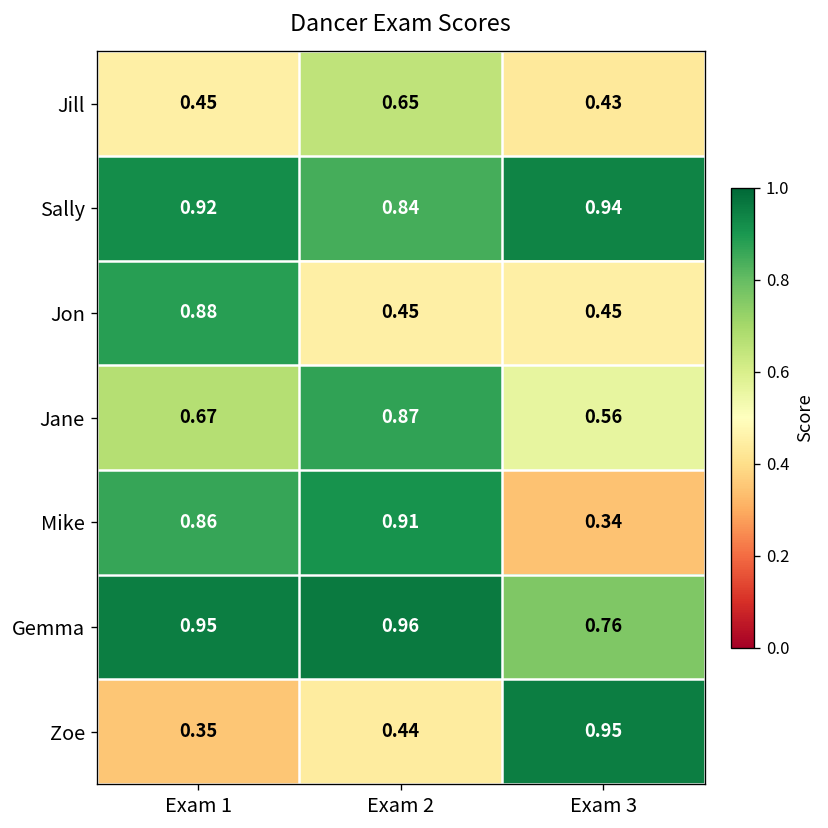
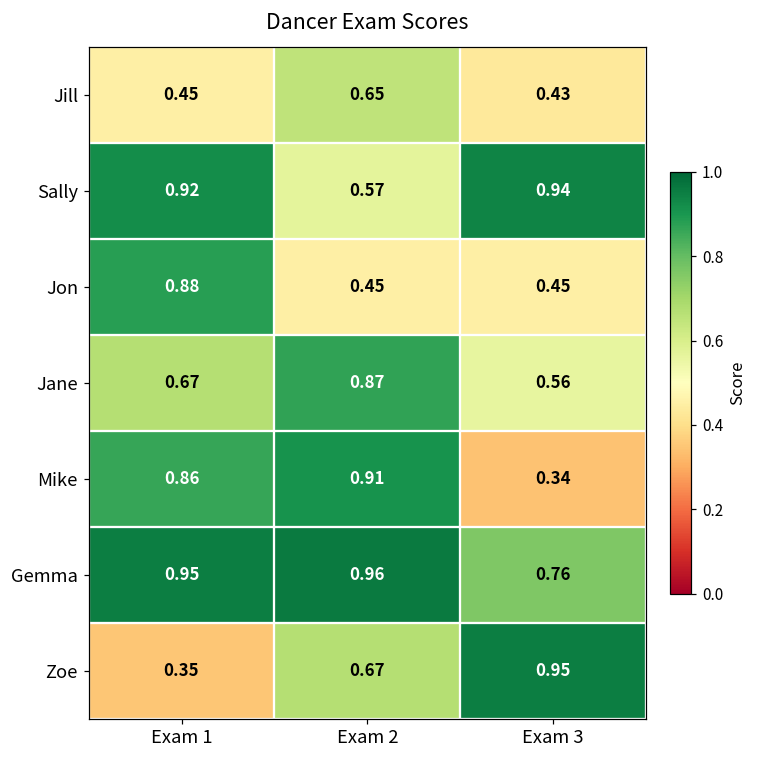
Sally, Exam 2: 0.84 -> 0.57
Zoe, Exam 2: 0.44 -> 0.67
